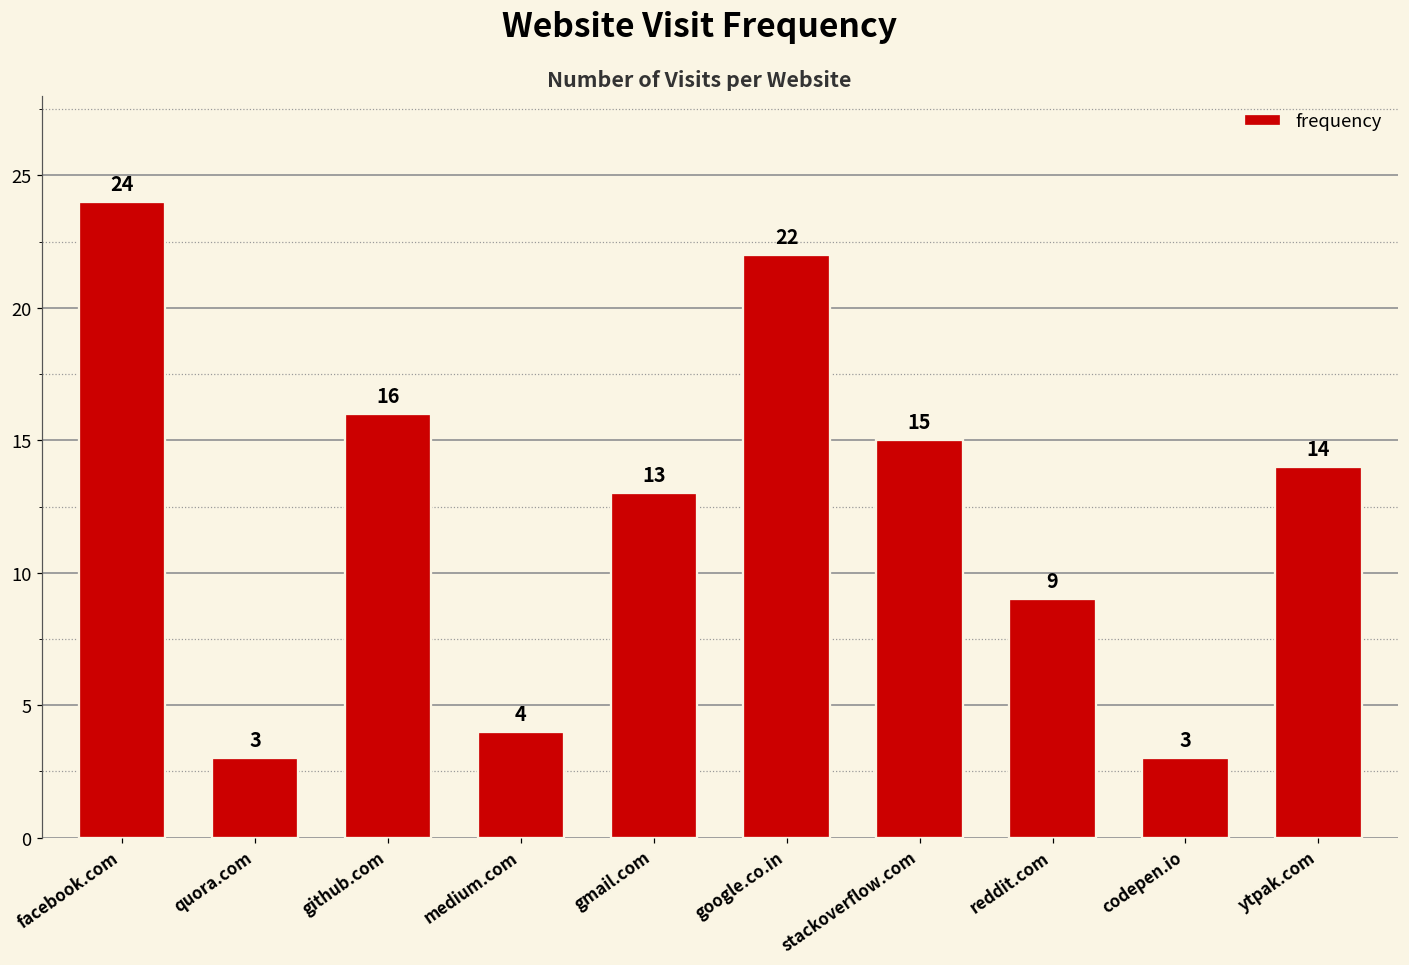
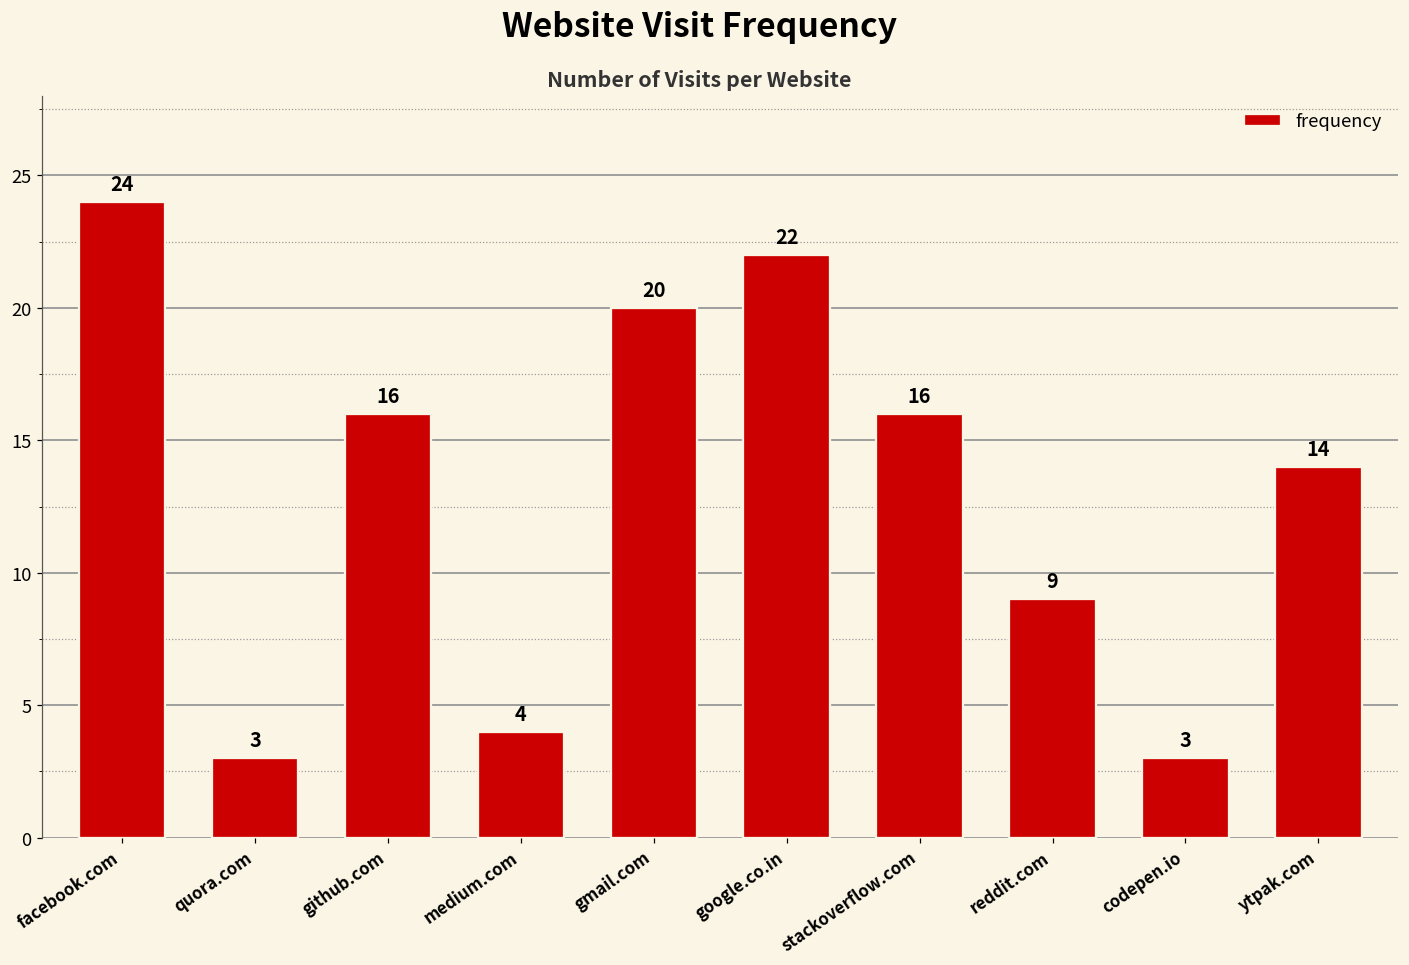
gmail.com: 13 -> 20
stackoverflow.com: 15 -> 16
